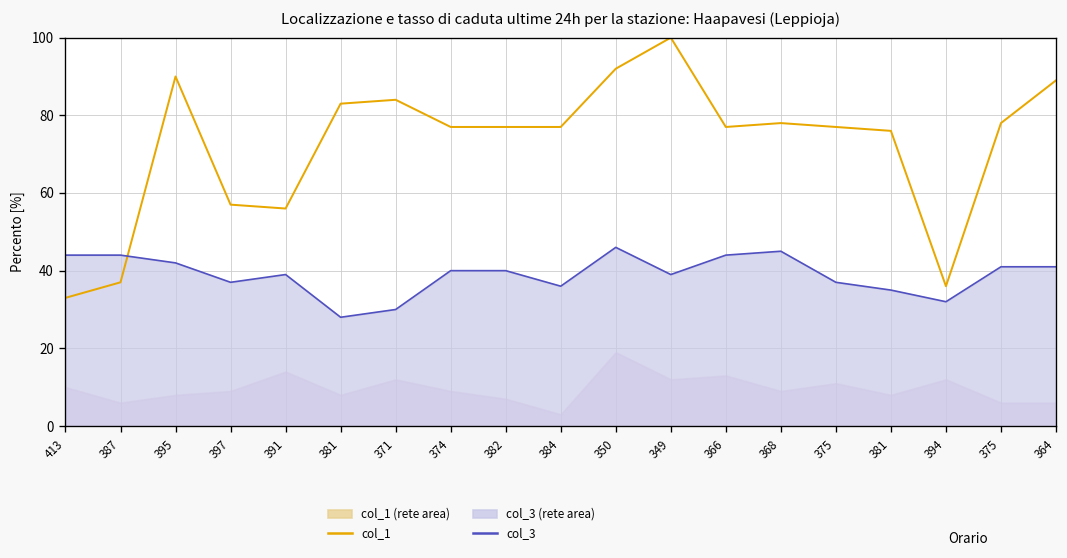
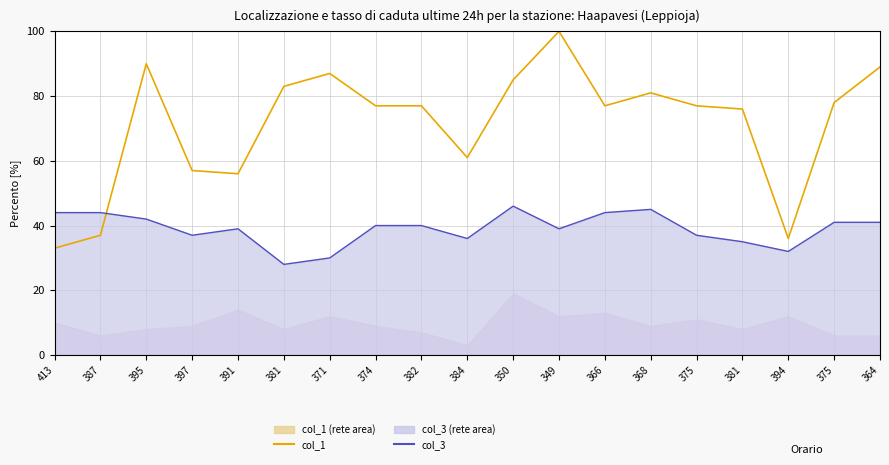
col_1, 371: 84 -> 87
col_1, 384: 77 -> 61
col_1, 350: 92 -> 85
col_1, 368: 78 -> 81
